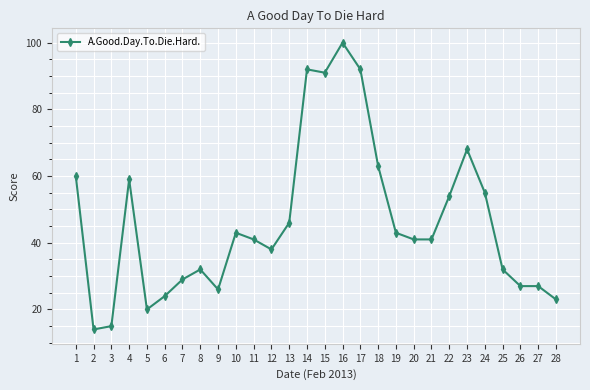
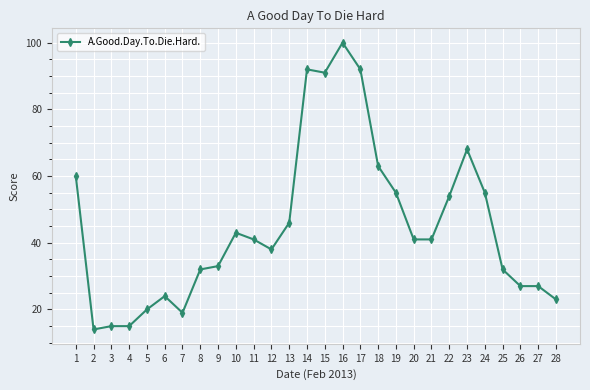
4: 59 -> 15
7: 29 -> 19
9: 26 -> 33
19: 43 -> 55
